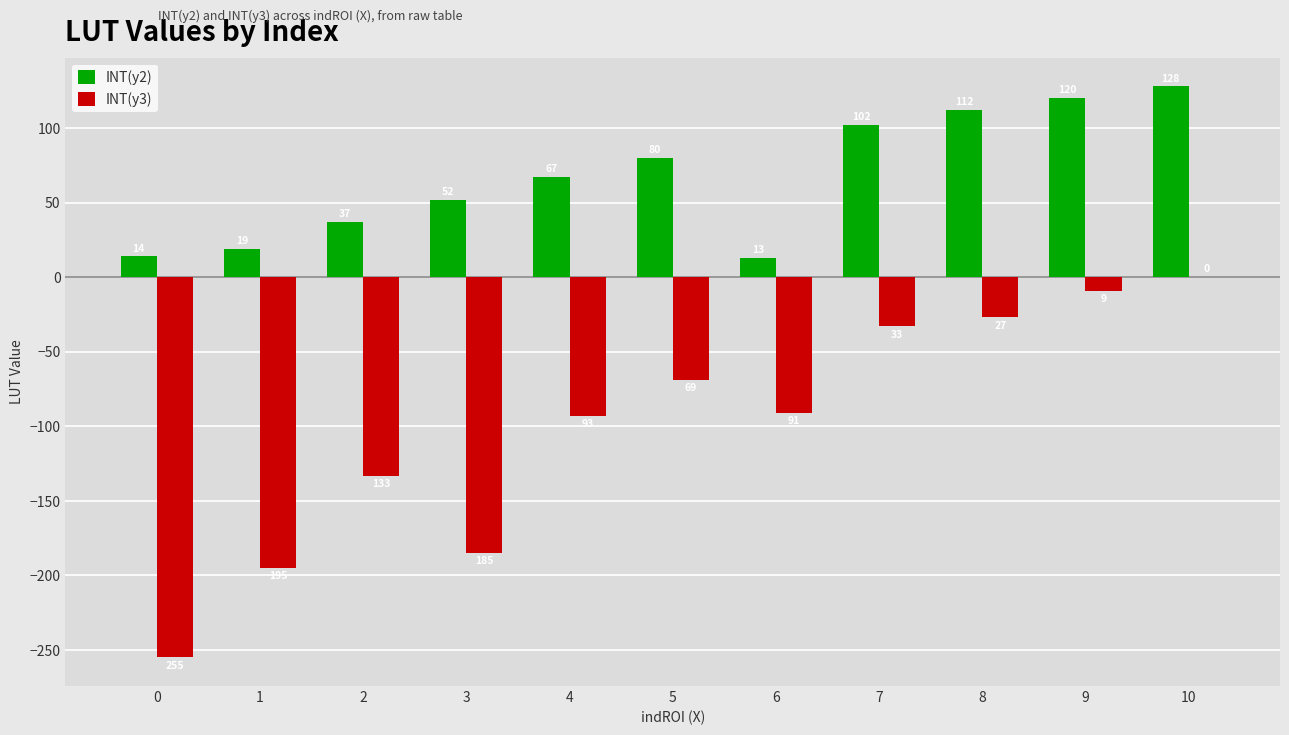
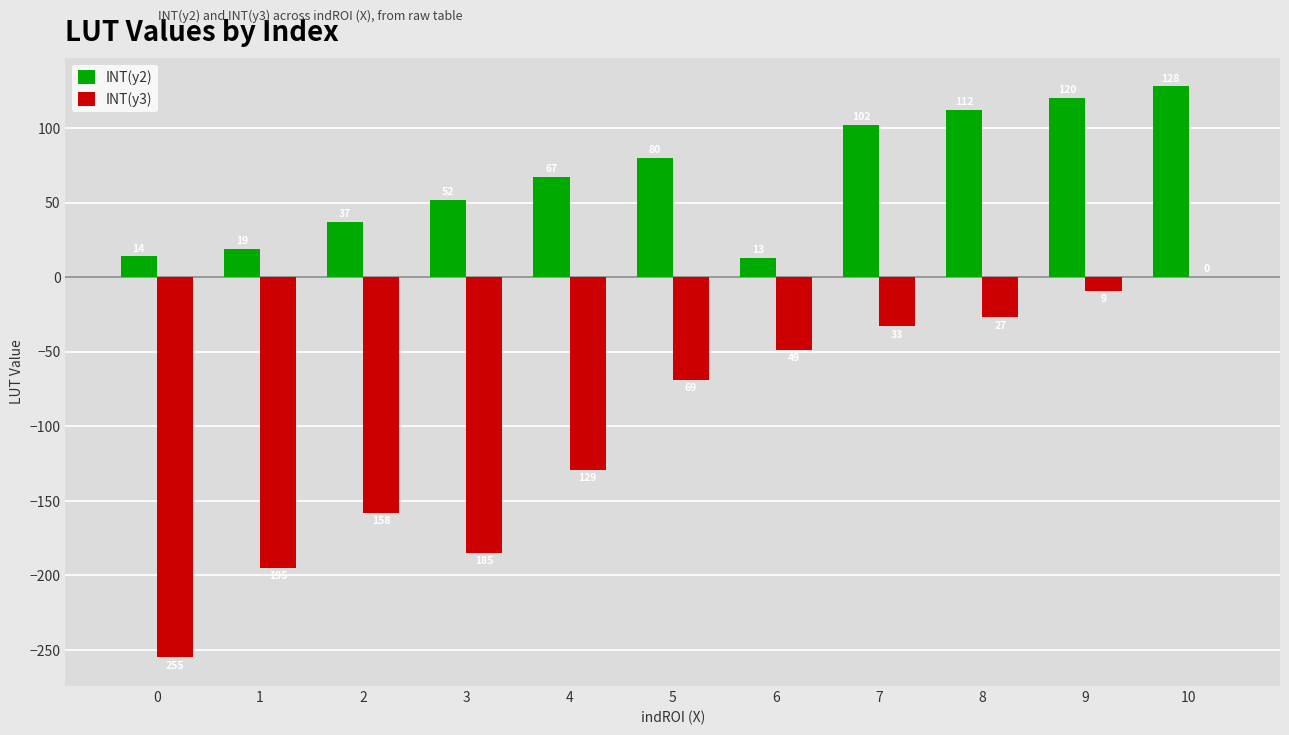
INT(y3), 2: -133 -> -158
INT(y3), 4: -93 -> -129
INT(y3), 6: -91 -> -49
